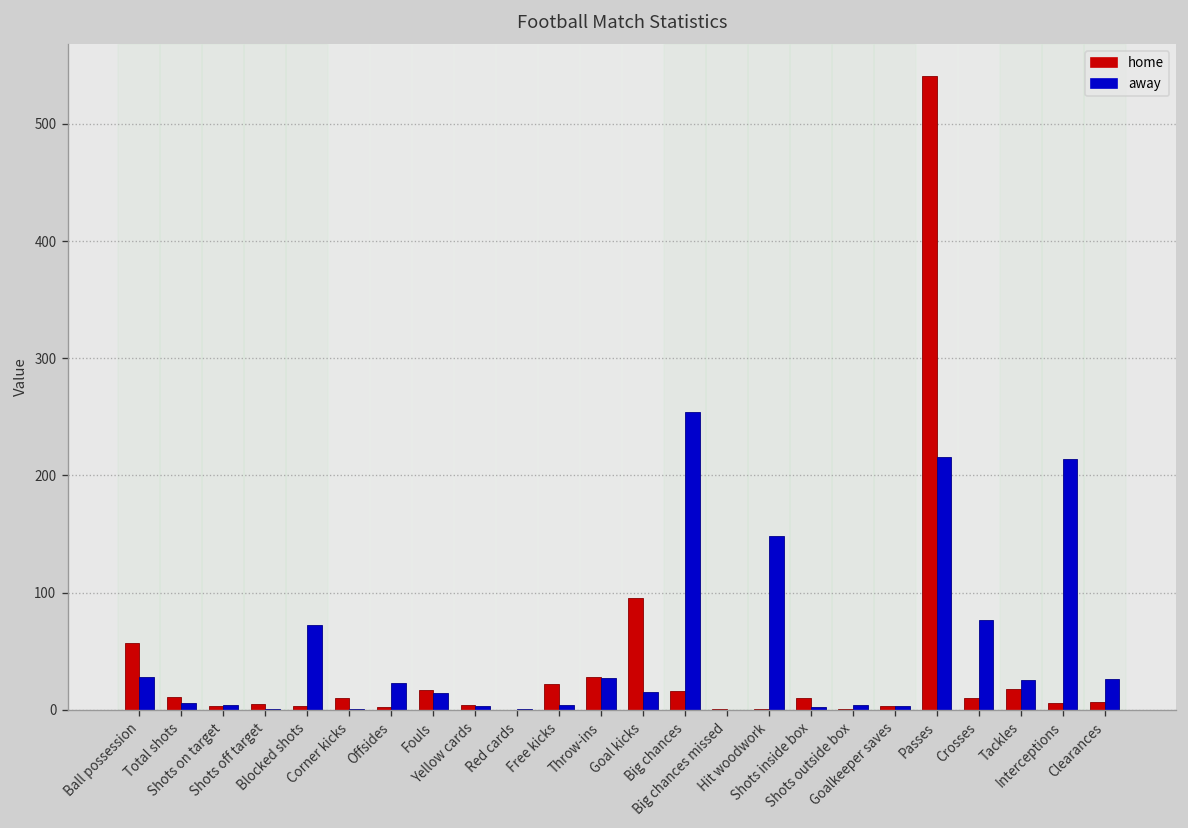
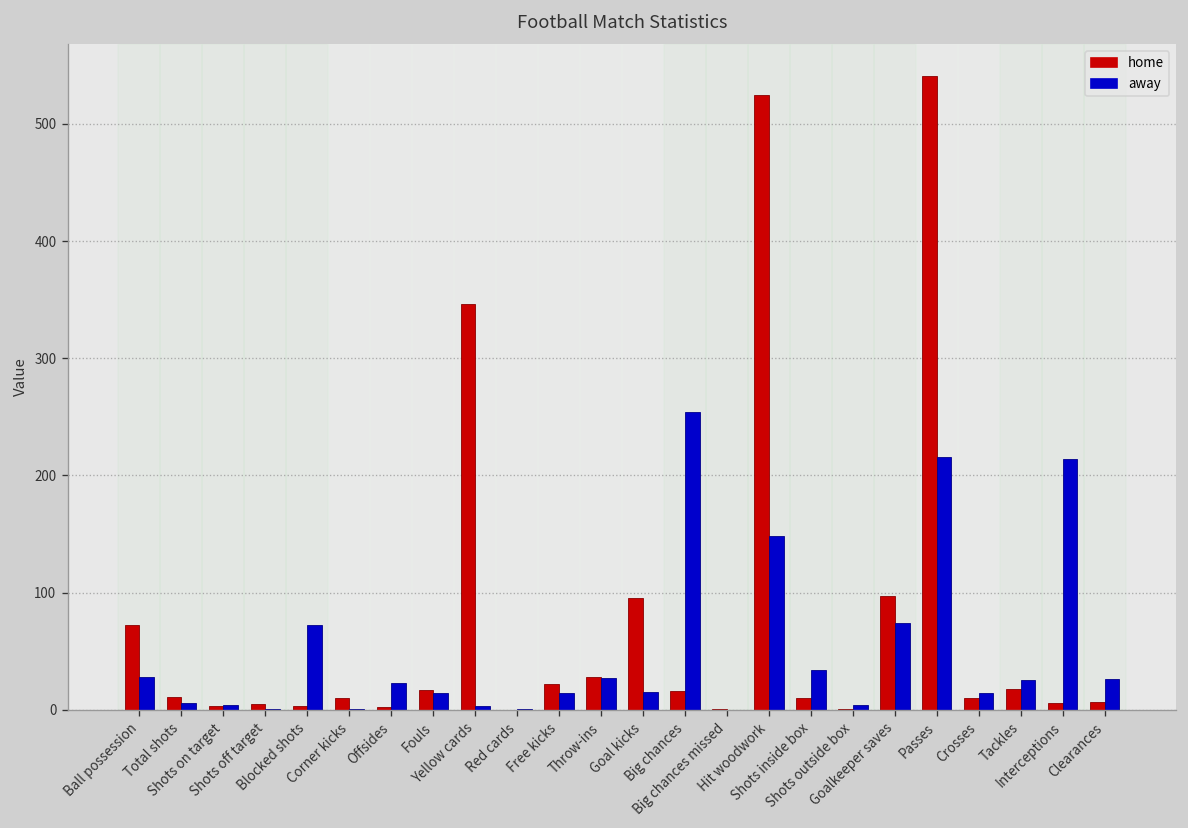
home, Ball possession: 60 -> 70
home, Yellow cards: 0 -> 350
away, Free kicks: 0 -> 10
home, Hit woodwork: 0 -> 530
away, Shots inside box: 0 -> 30
home, Goalkeeper saves: 0 -> 100
away, Goalkeeper saves: 0 -> 70
away, Crosses: 80 -> 10
